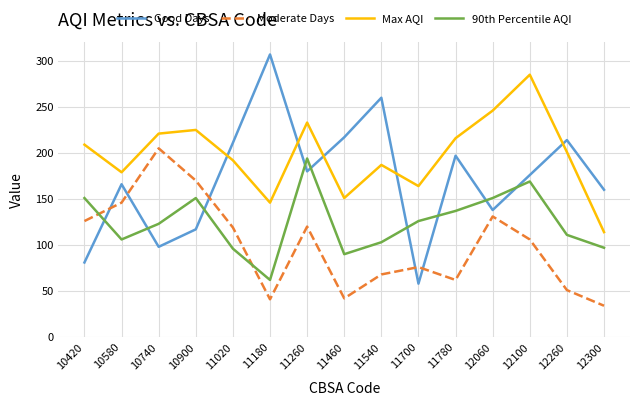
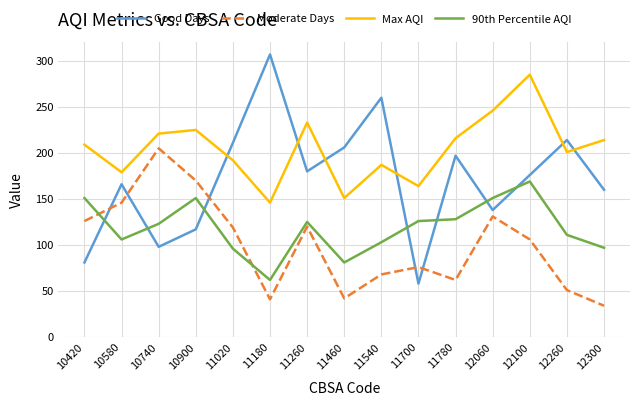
90th Percentile AQI, 11260: 190 -> 130
Good Days, 11460: 220 -> 210
90th Percentile AQI, 11460: 90 -> 80
90th Percentile AQI, 11780: 140 -> 130
Max AQI, 12300: 110 -> 210
